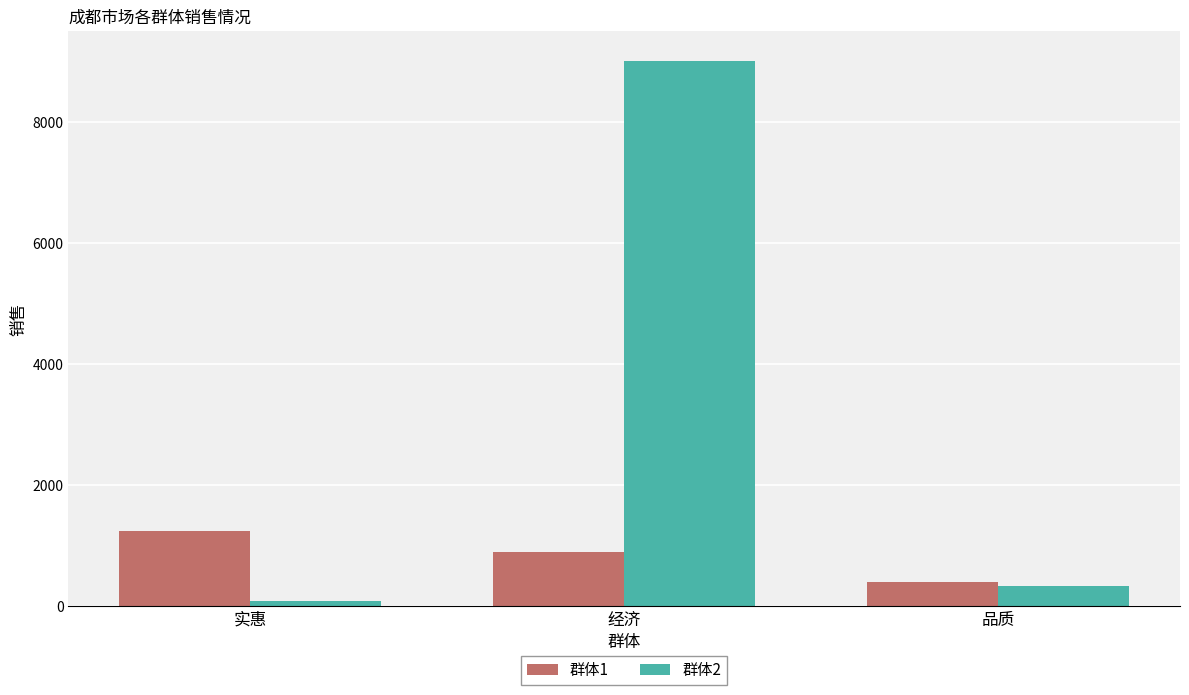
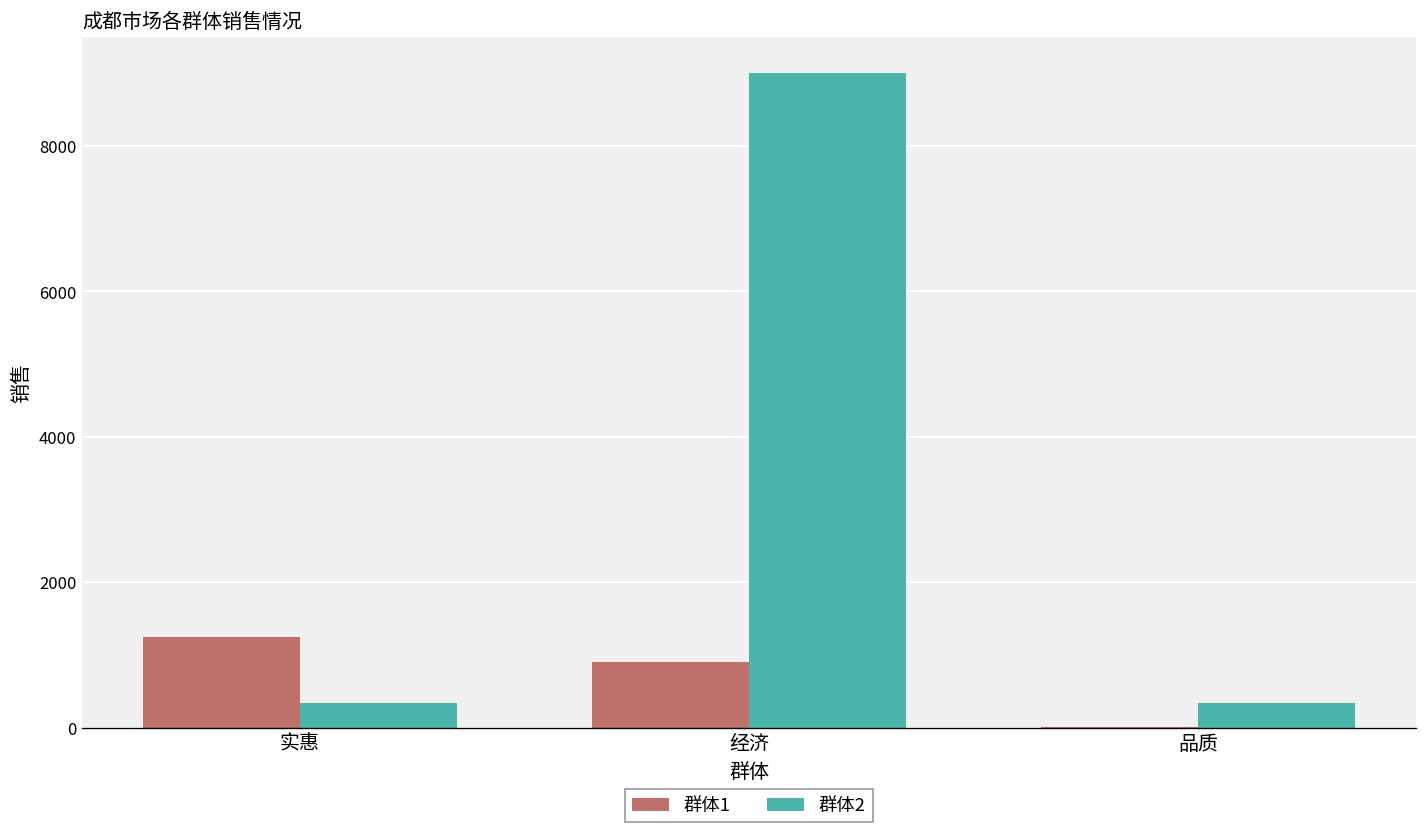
群体2, 实惠: 100 -> 300
群体1, 品质: 400 -> 0
